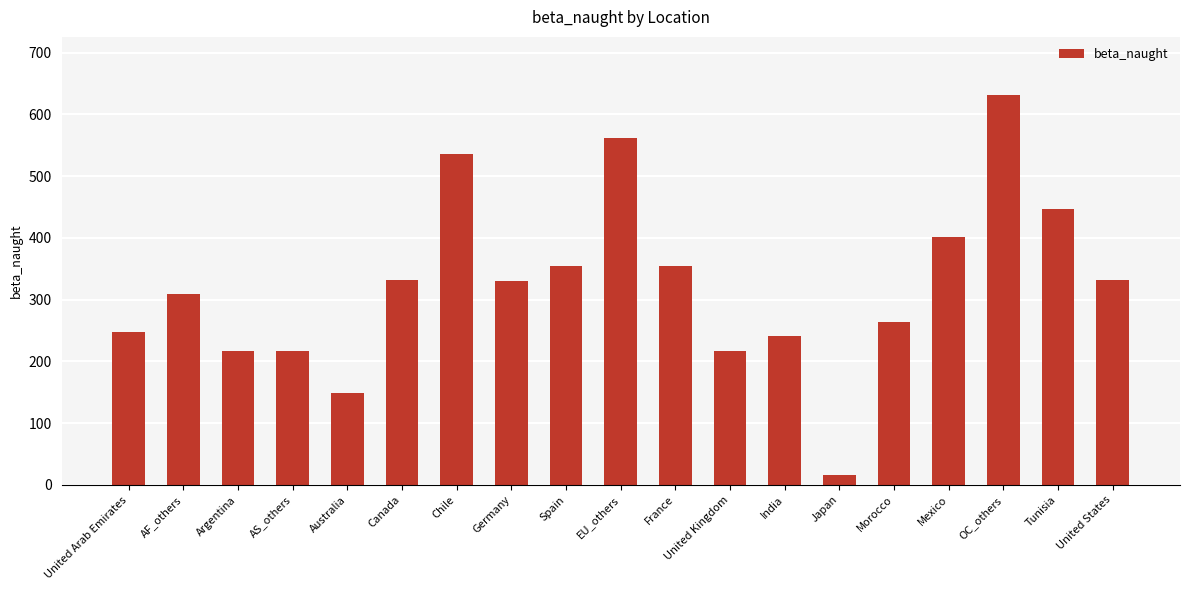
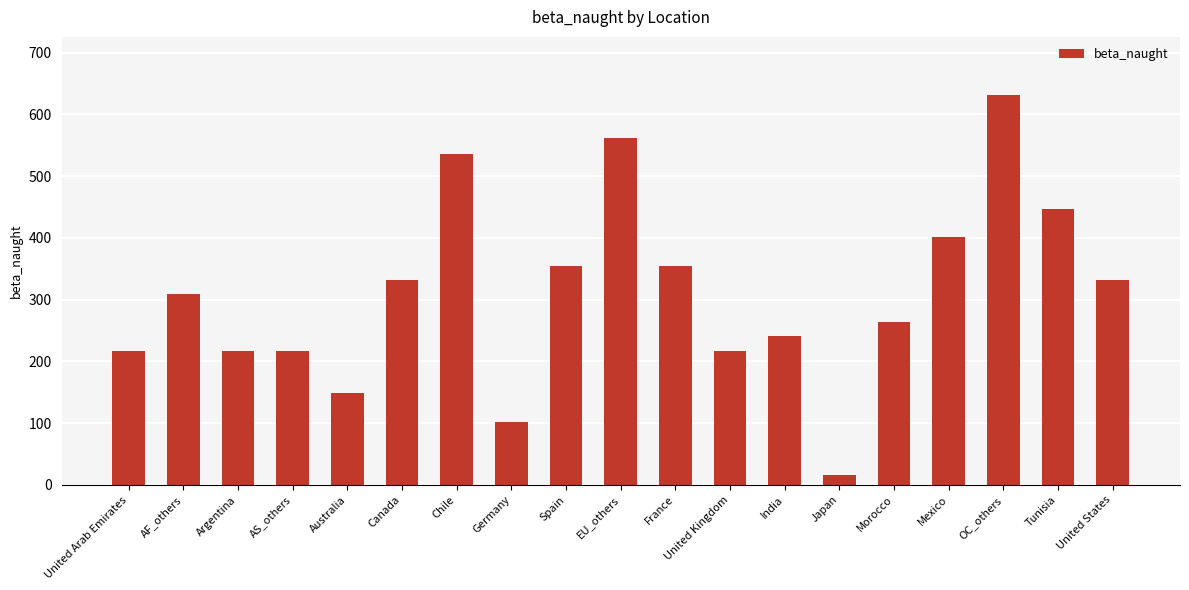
United Arab Emirates: 250 -> 220
Germany: 330 -> 100
